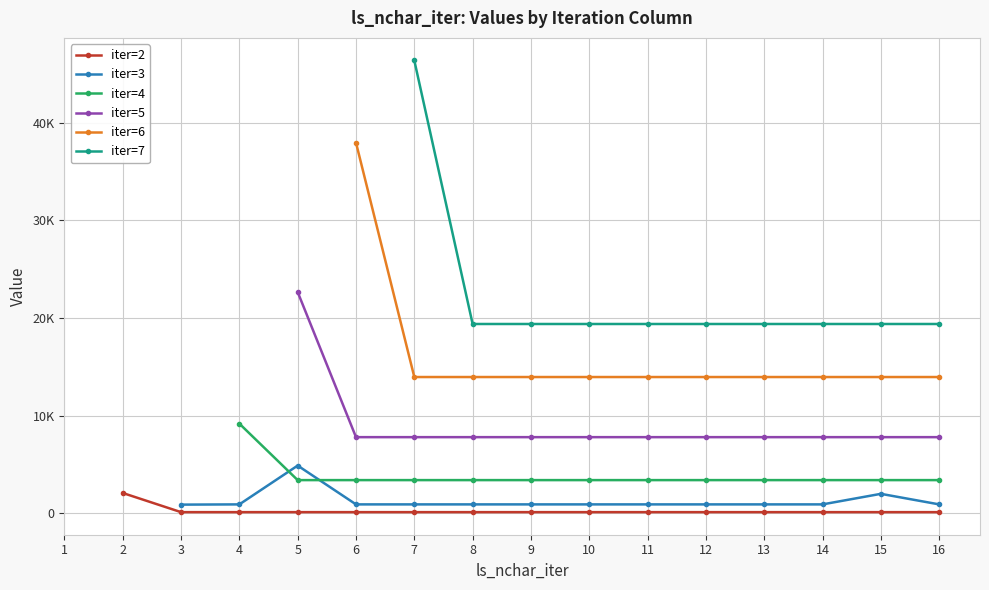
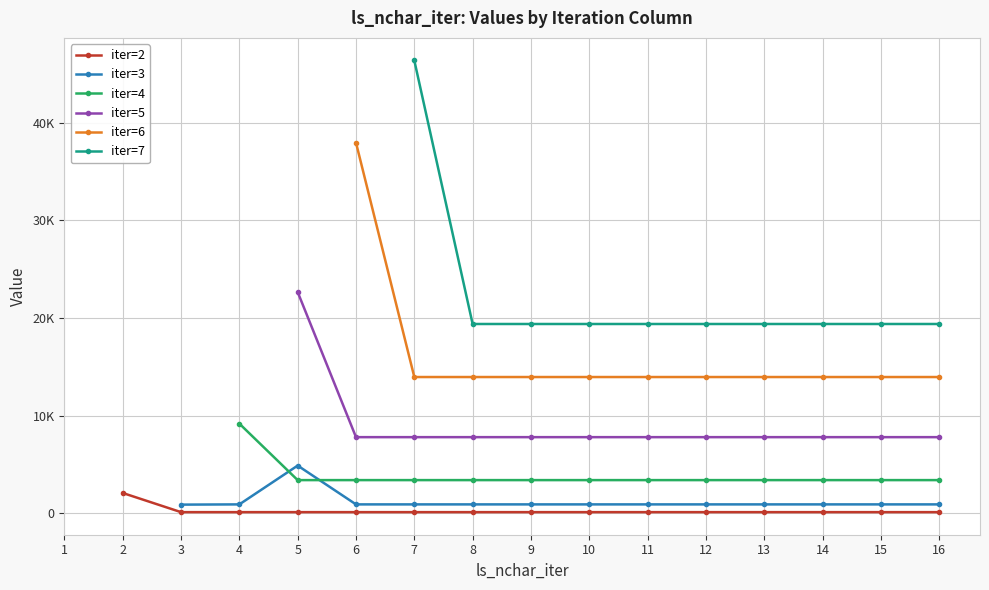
iter=3, 15: 2000 -> 1000
